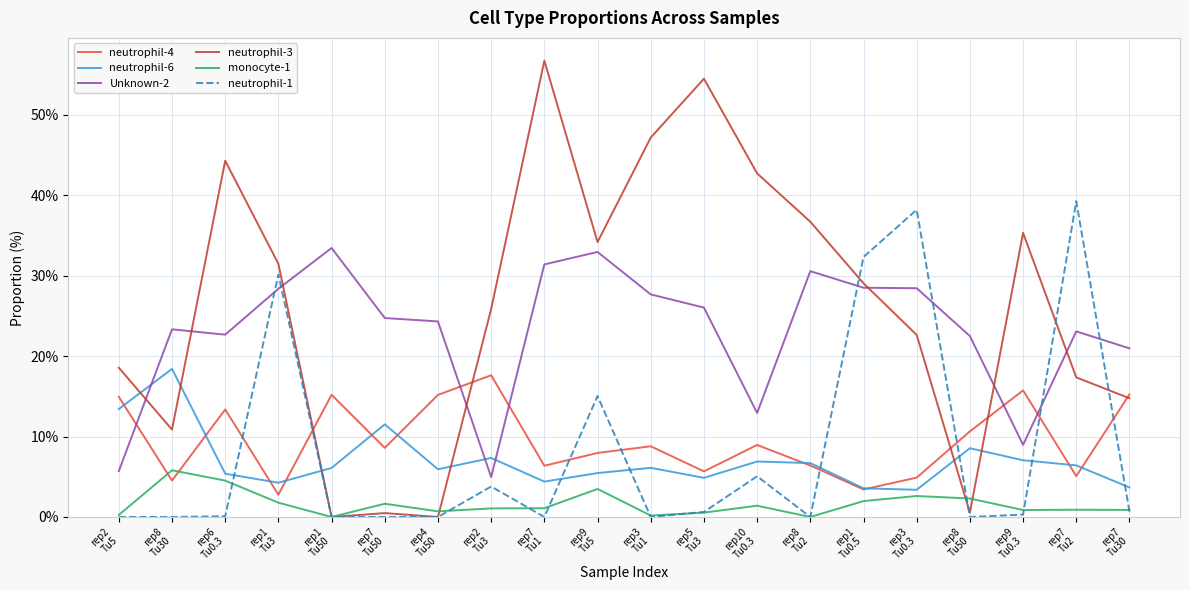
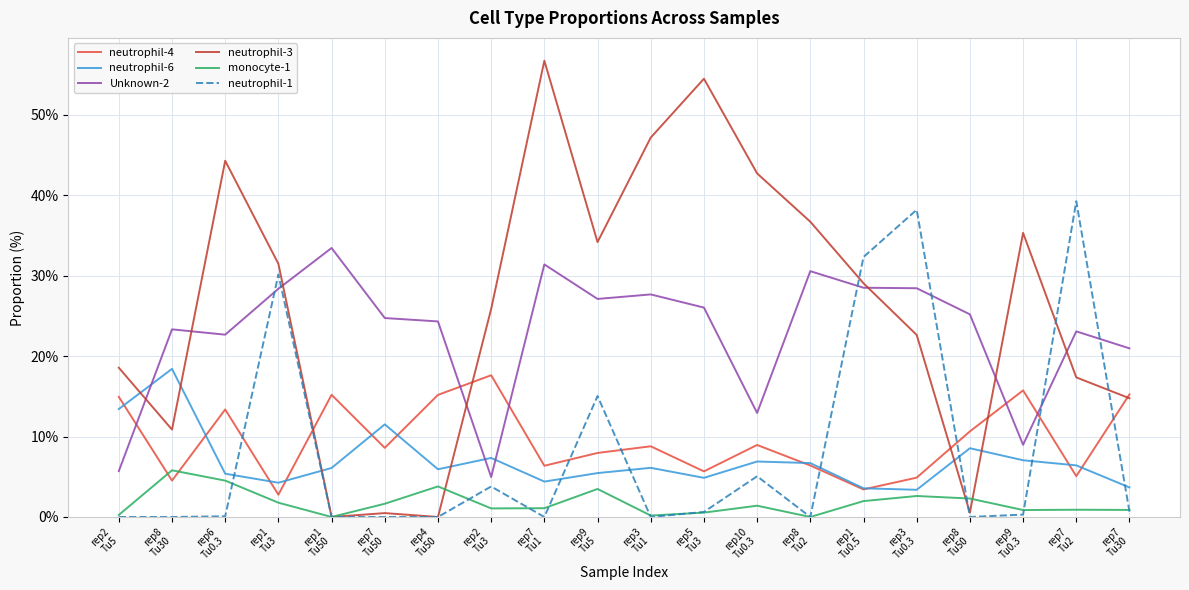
monocyte-1, rep4 Tu50: 1% -> 4%
Unknown-2, rep9 Tu5: 33% -> 27%
Unknown-2, rep8 Tu50: 22% -> 25%
